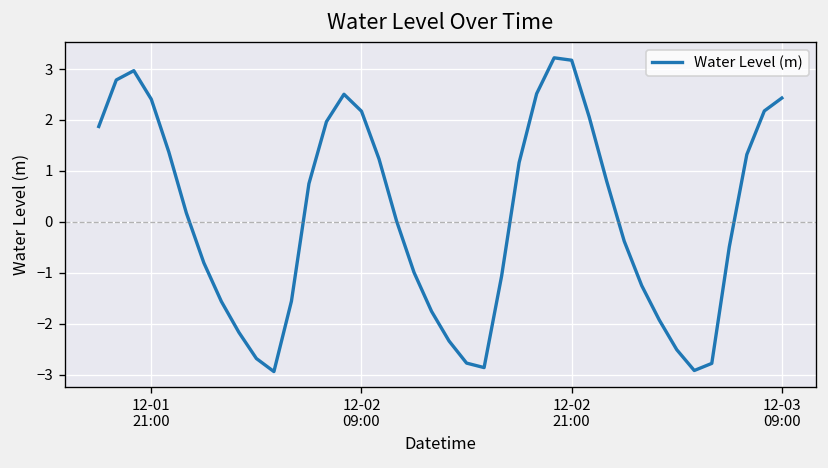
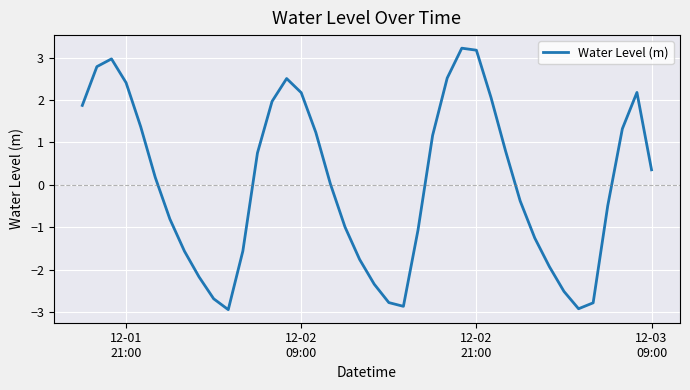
12-03 09:00: 2.4 -> 0.4
